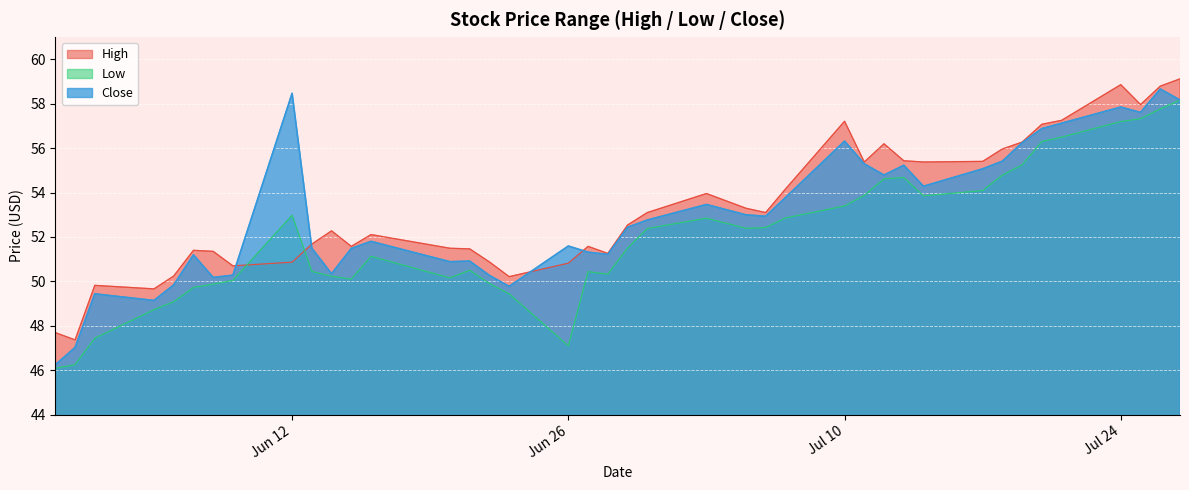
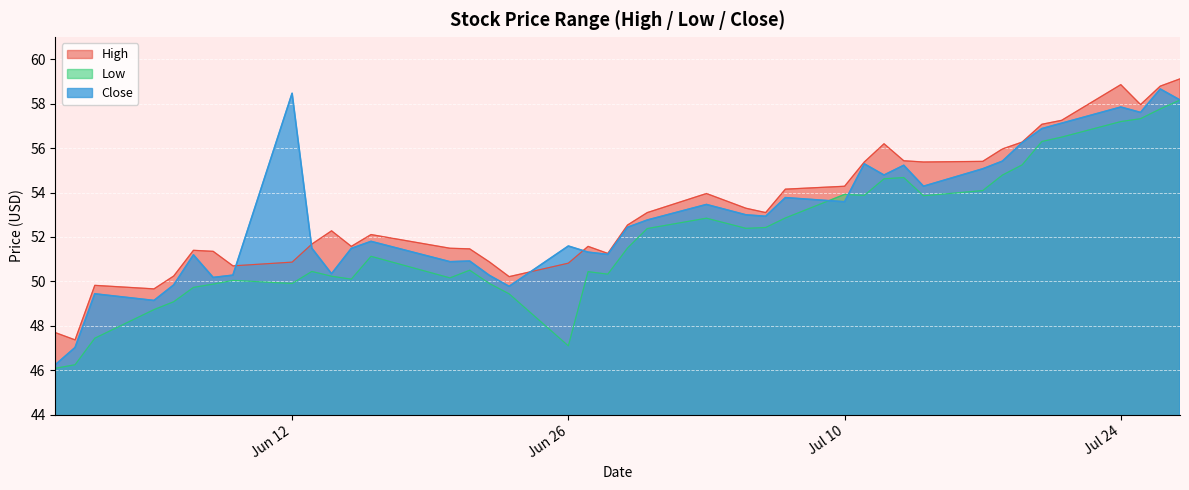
Low, Jun 12: 53.0 -> 49.9
High, Jul 10: 57.2 -> 54.3
Low, Jul 10: 53.4 -> 53.9
Close, Jul 10: 56.3 -> 53.6
